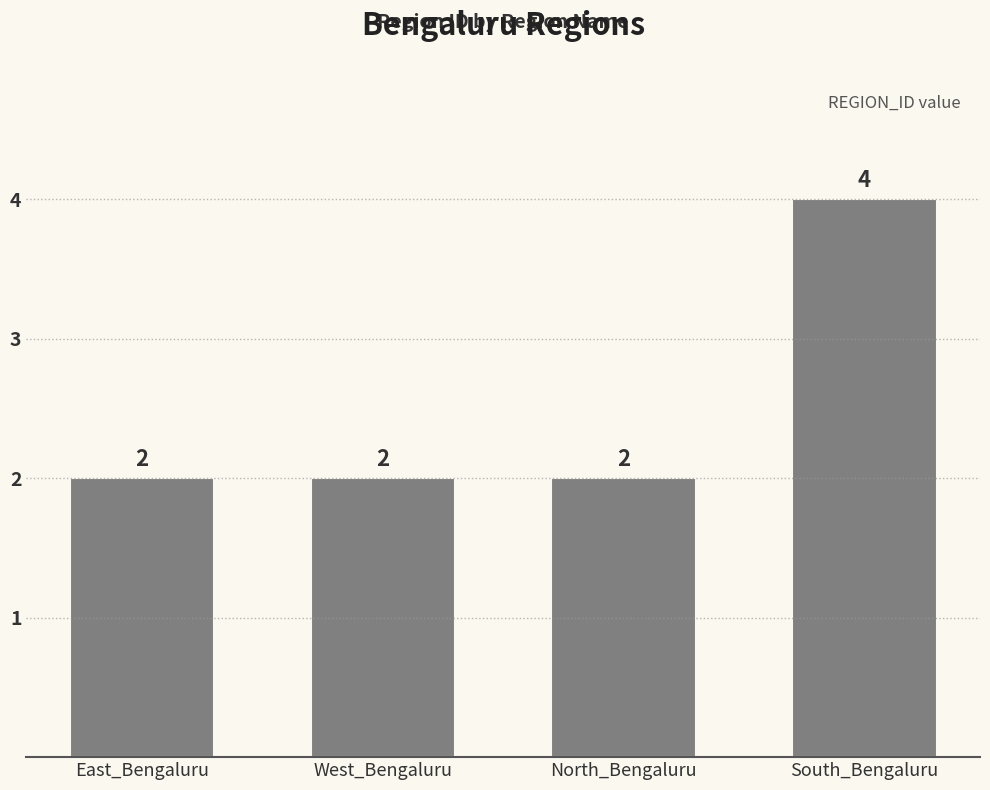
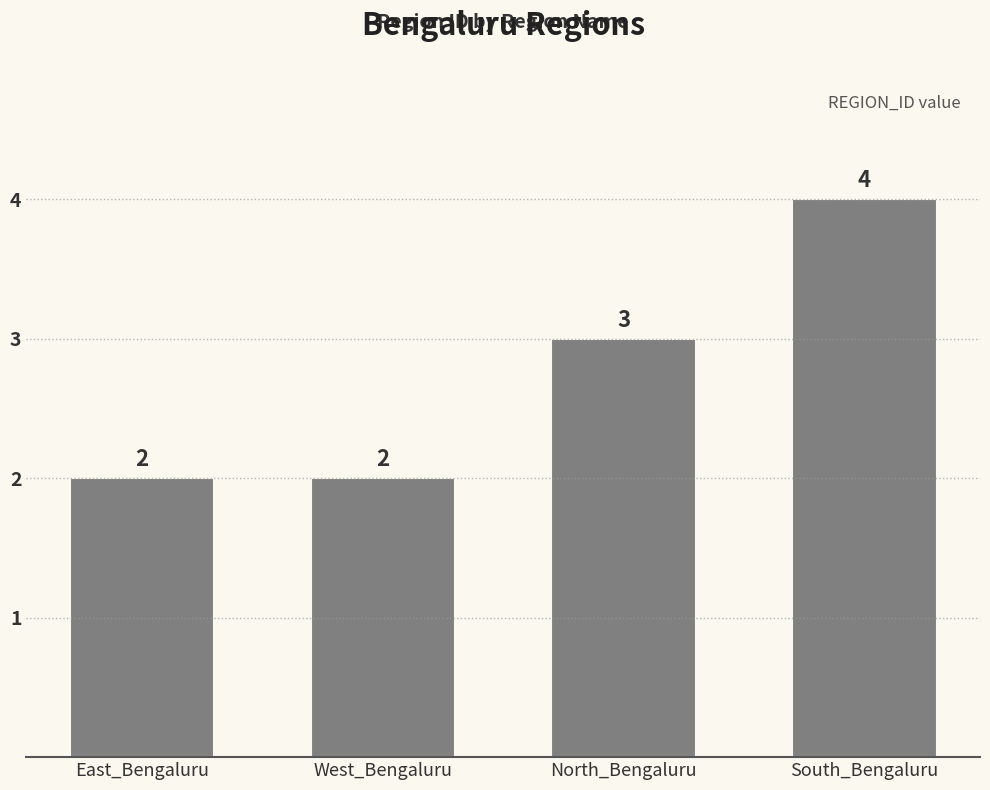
North_Bengaluru: 2 -> 3
